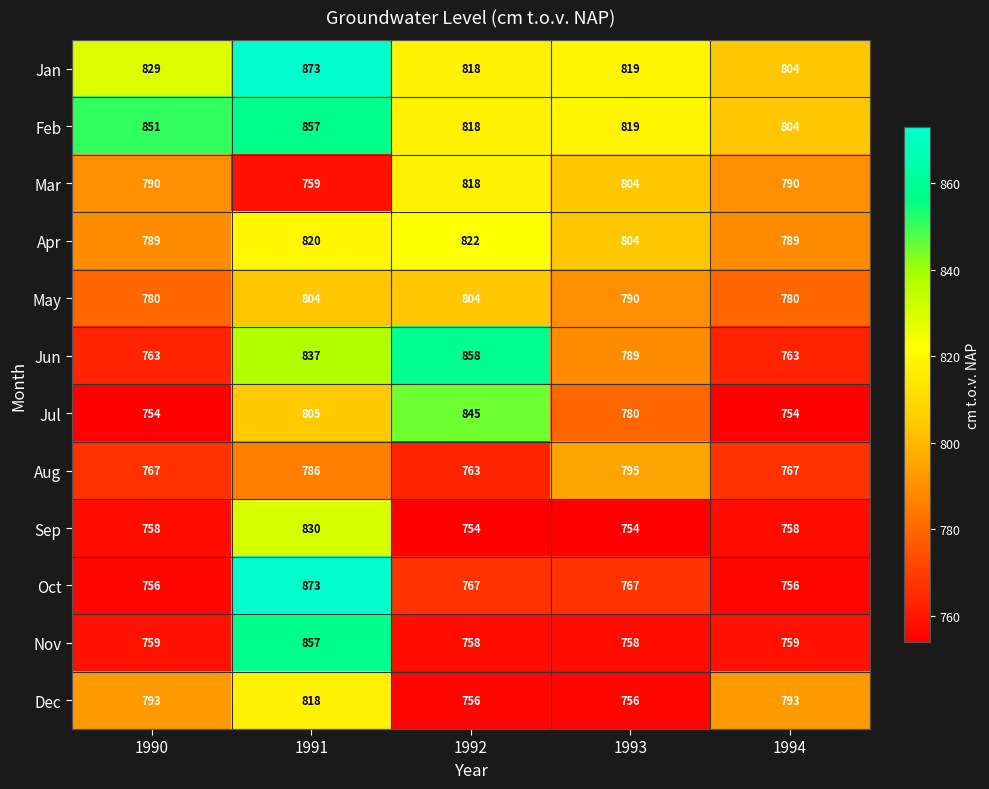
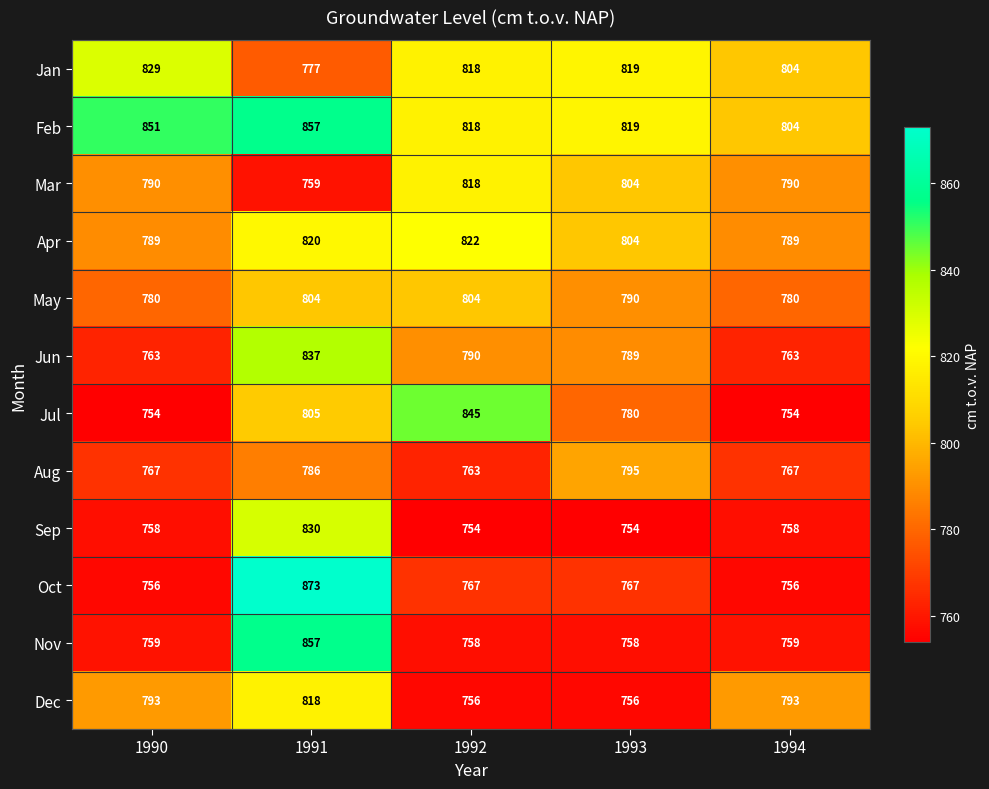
Jan, 1991: 873 -> 777
Jun, 1992: 858 -> 790
